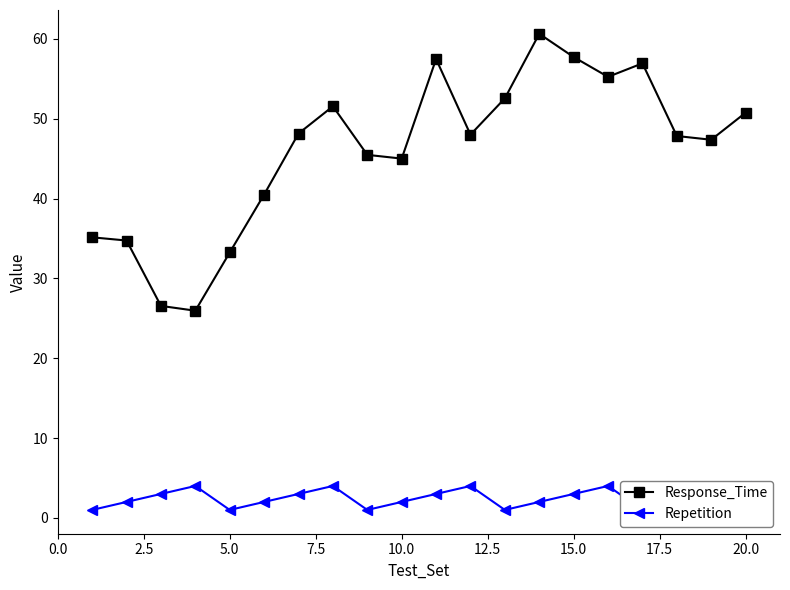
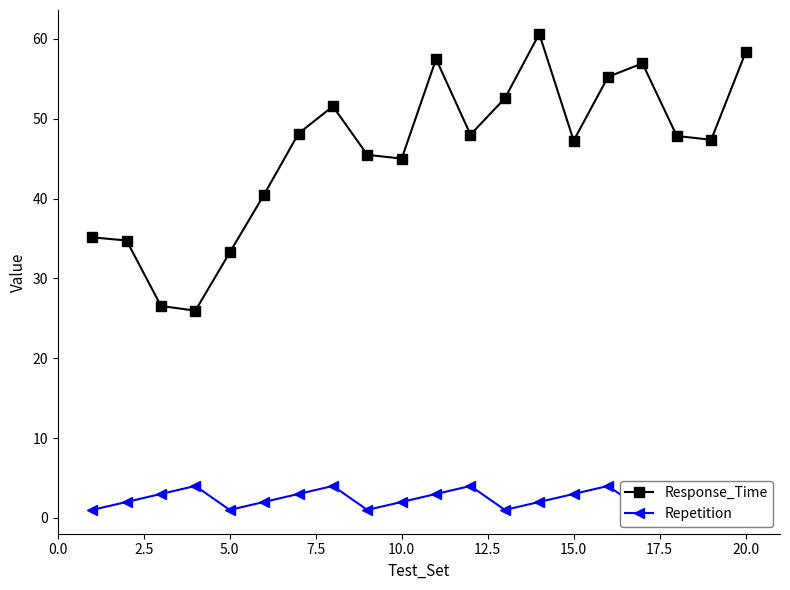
Response_Time, 15.0: 58 -> 47
Response_Time, 20.0: 51 -> 58
